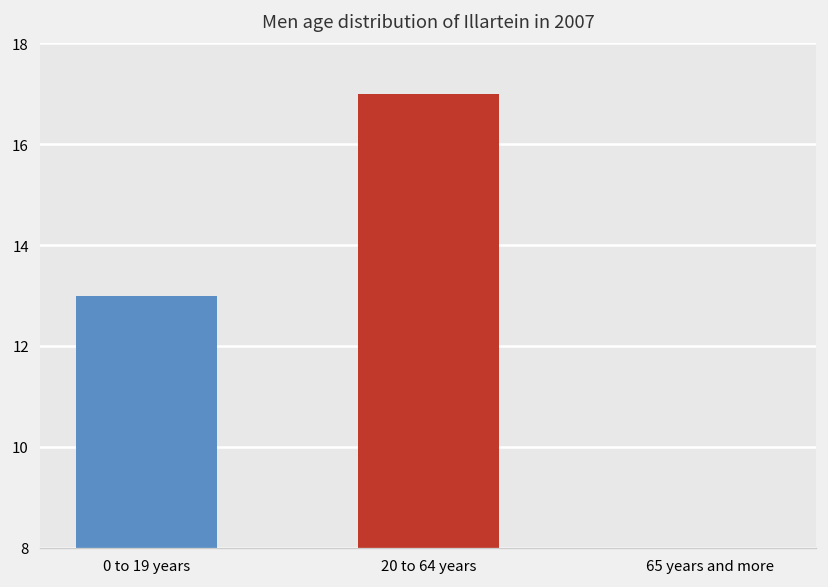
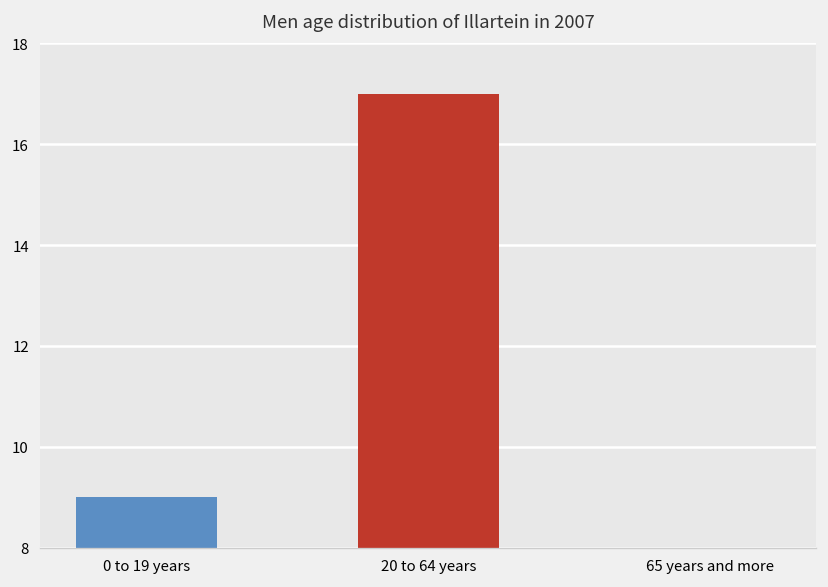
0 to 19 years: 13 -> 9
